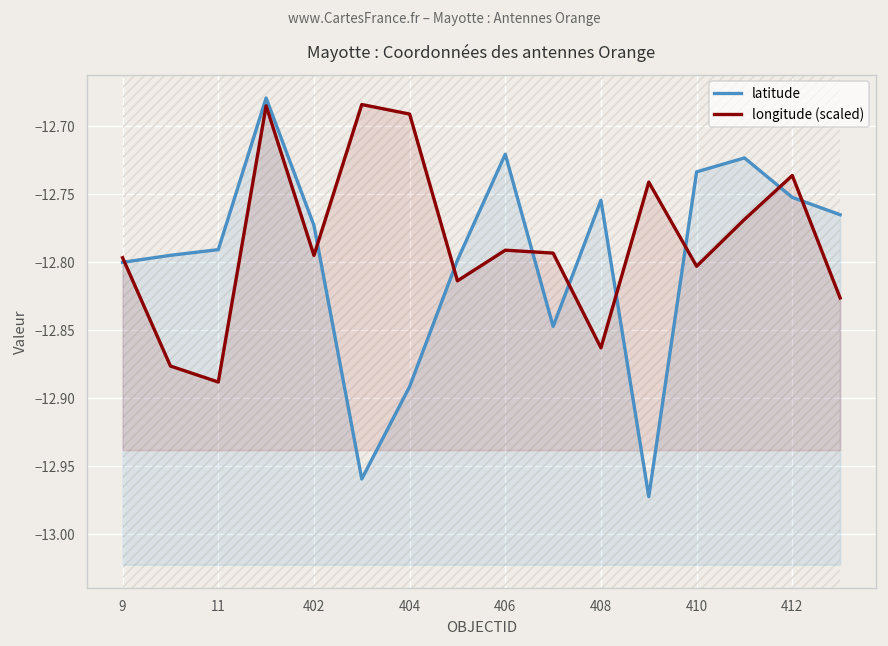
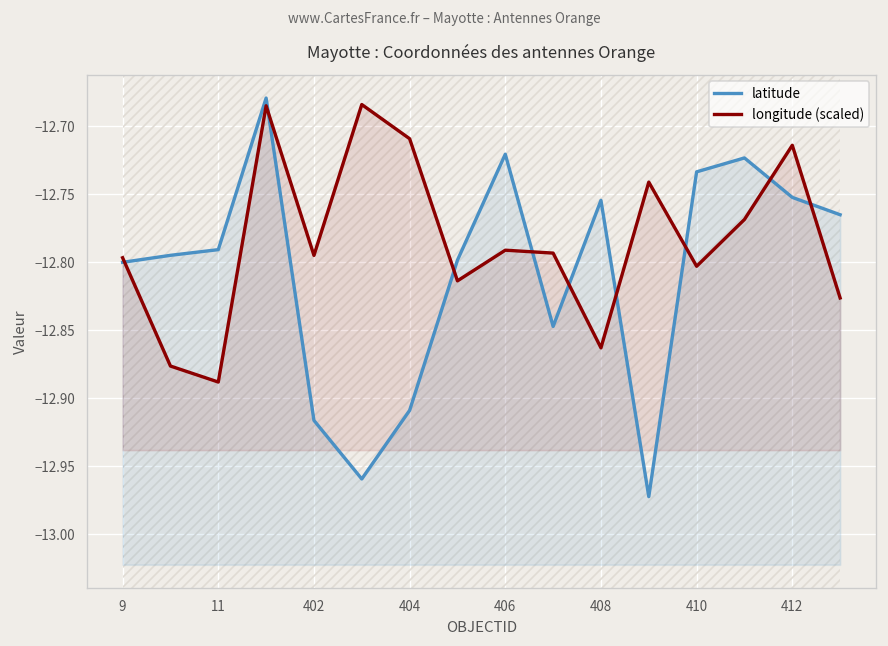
latitude, 402: -12.773 -> -12.916
latitude, 404: -12.891 -> -12.909
longitude (scaled), 404: -12.691 -> -12.709
longitude (scaled), 412: -12.736 -> -12.714
